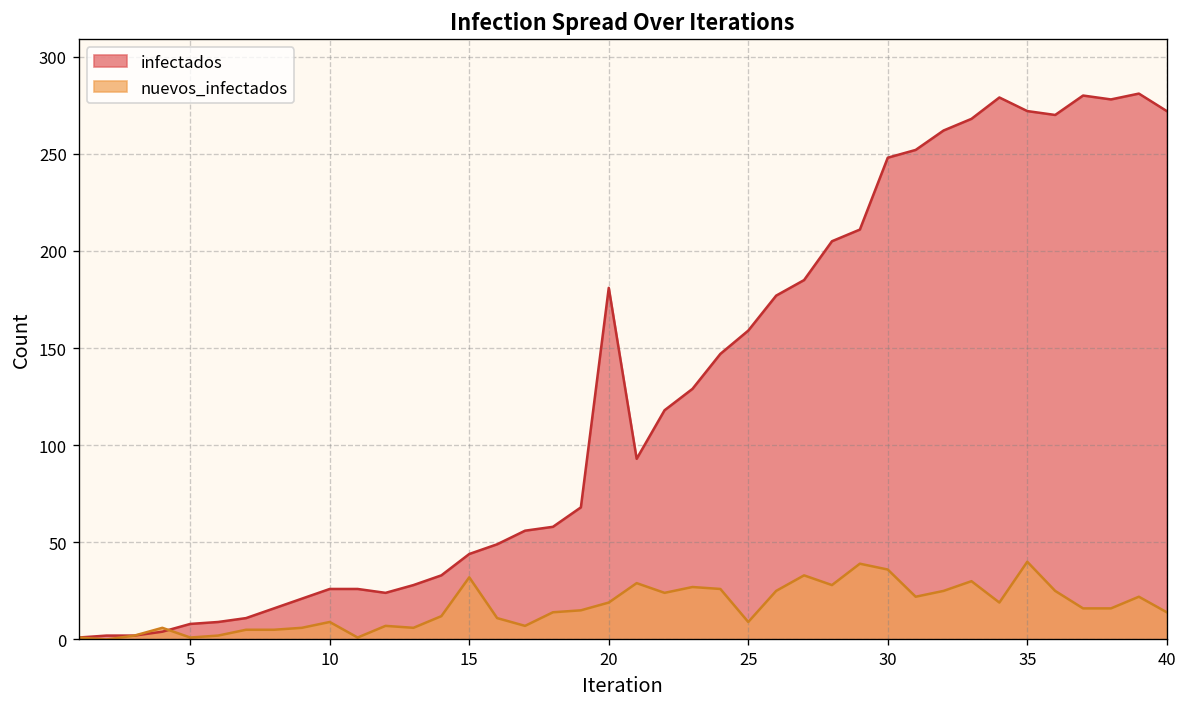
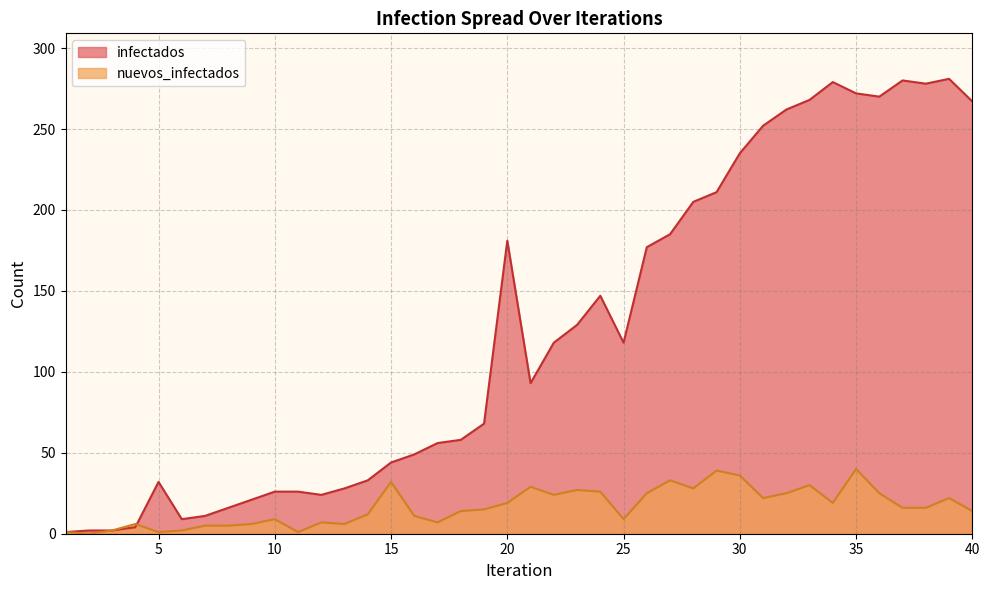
infectados, 5: 8 -> 32
infectados, 25: 159 -> 118
infectados, 30: 248 -> 235
infectados, 40: 272 -> 267
